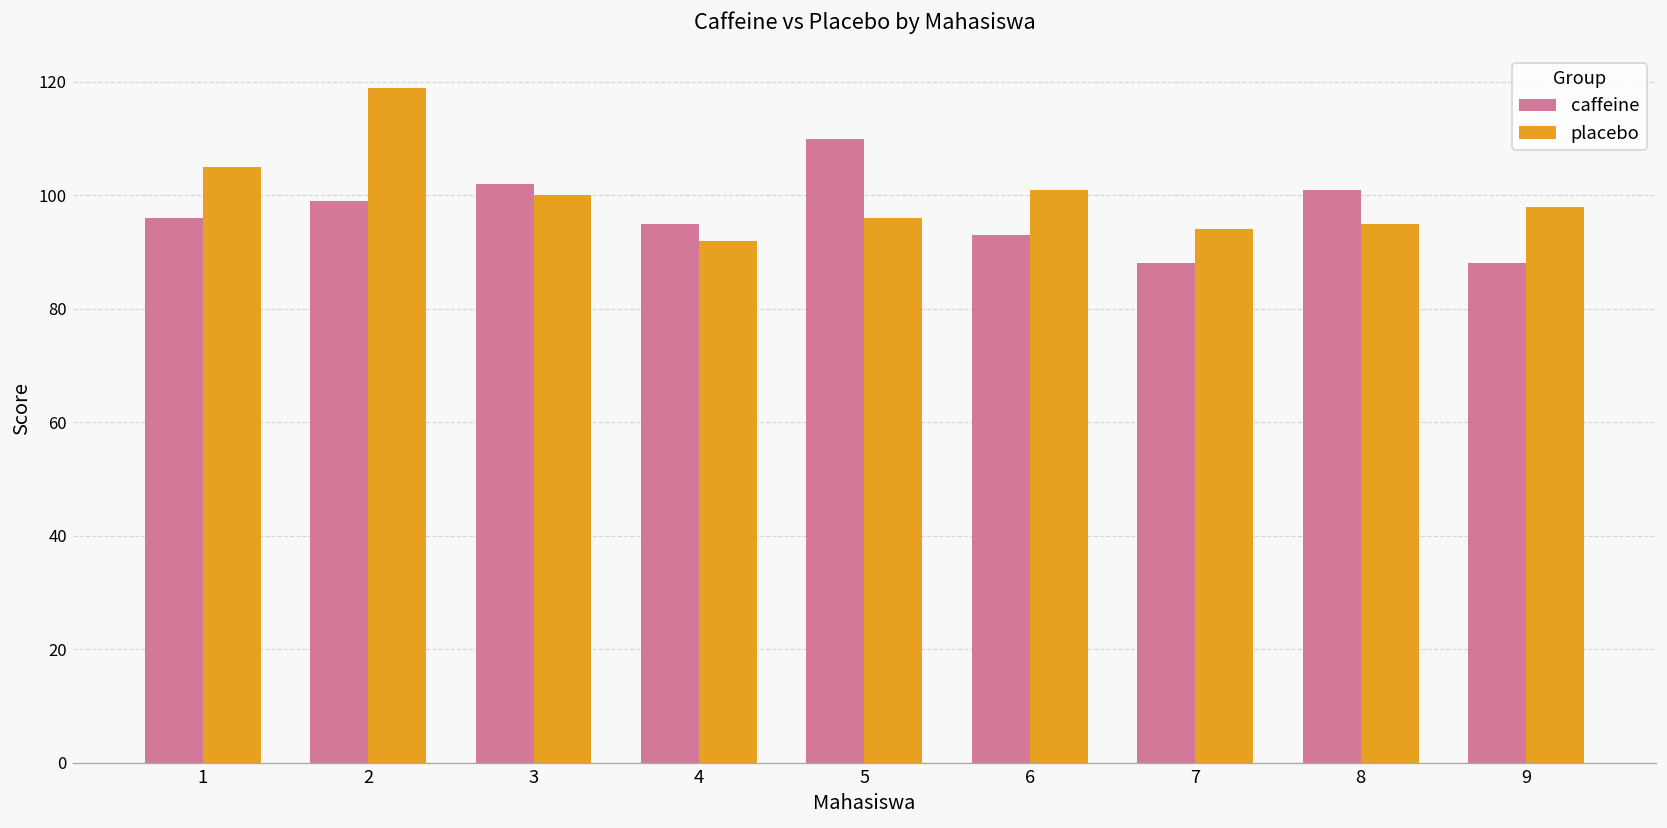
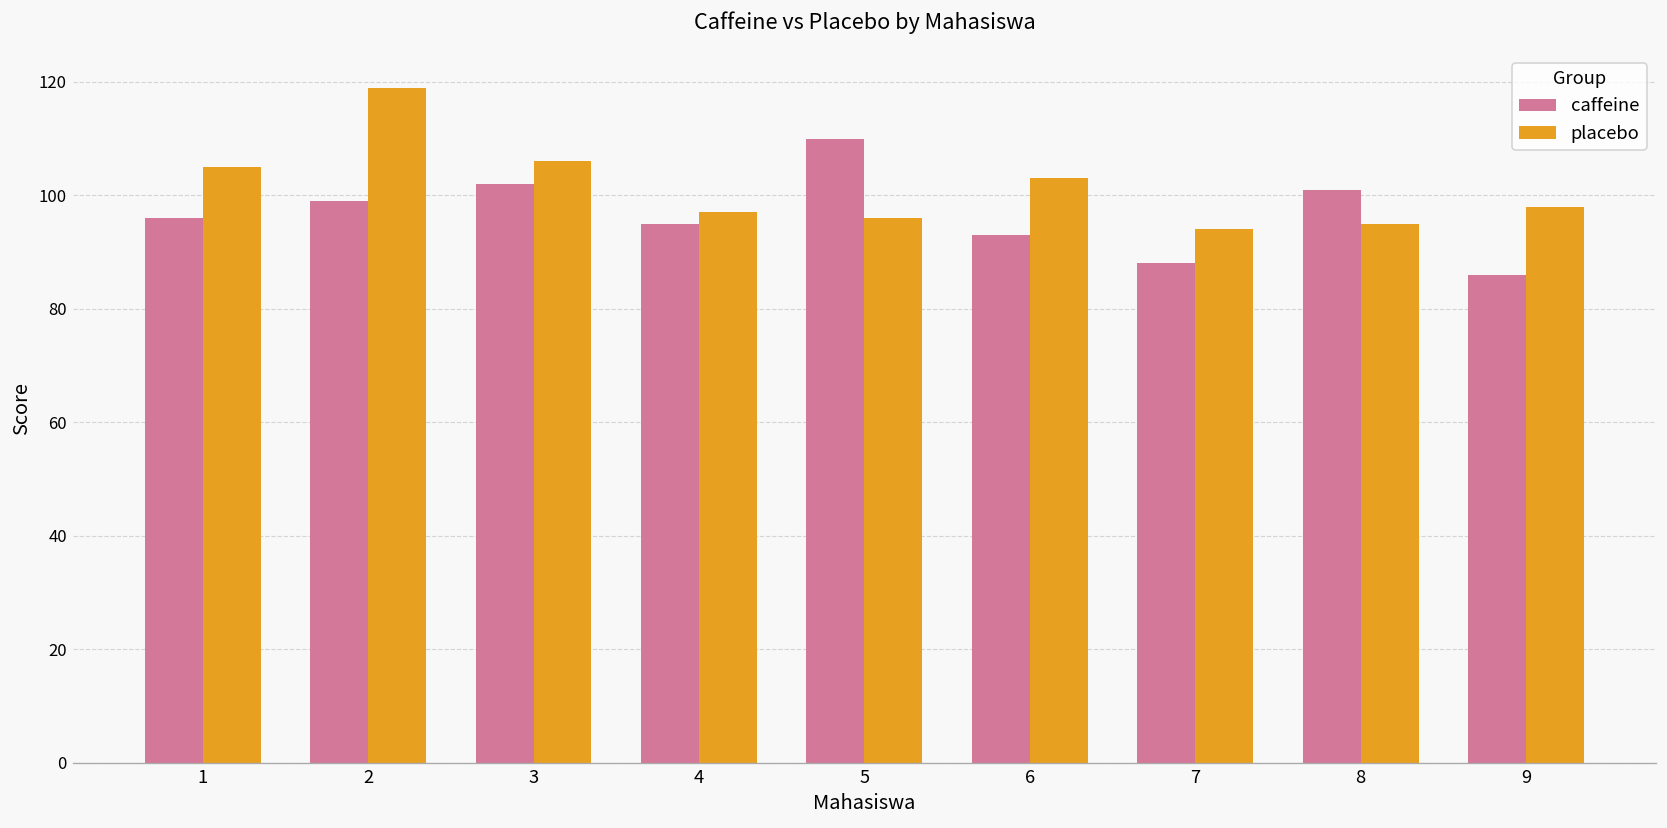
placebo, 3: 100 -> 106
placebo, 4: 92 -> 97
placebo, 6: 101 -> 103
caffeine, 9: 88 -> 86
